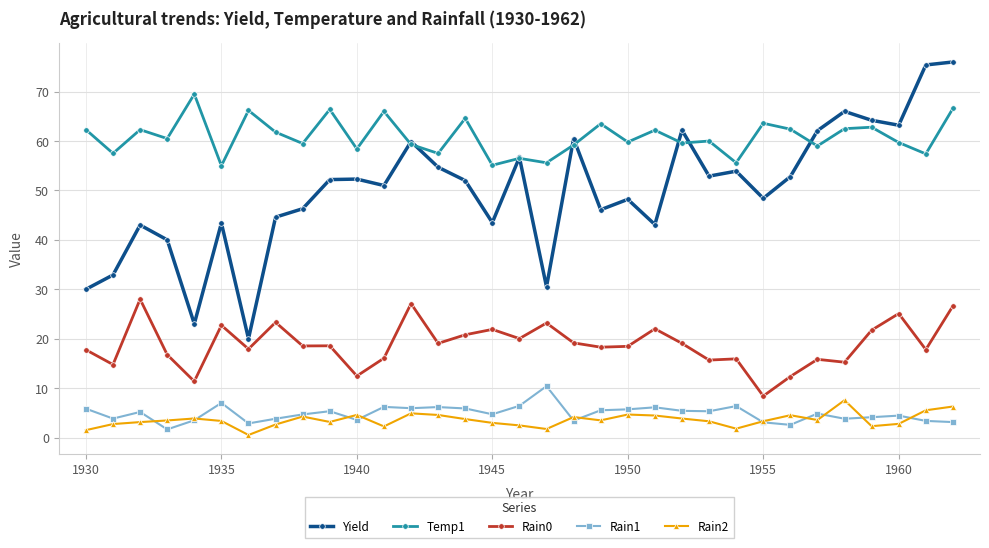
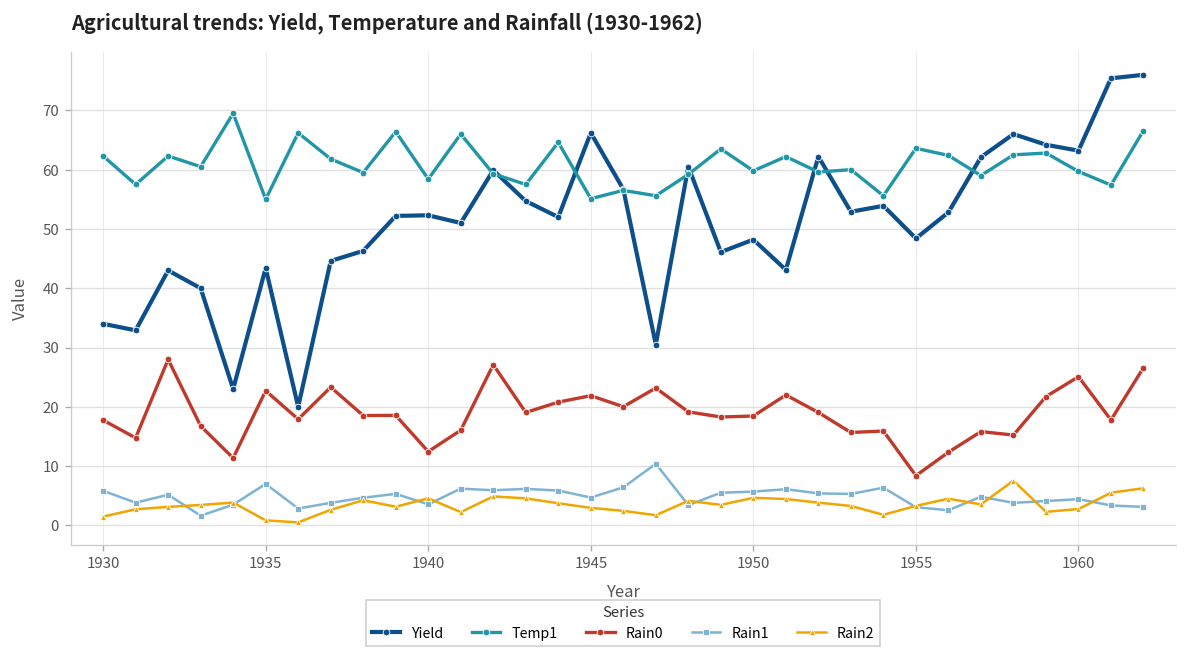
Yield, 1930: 30 -> 34
Rain2, 1935: 3 -> 1
Yield, 1945: 44 -> 66
